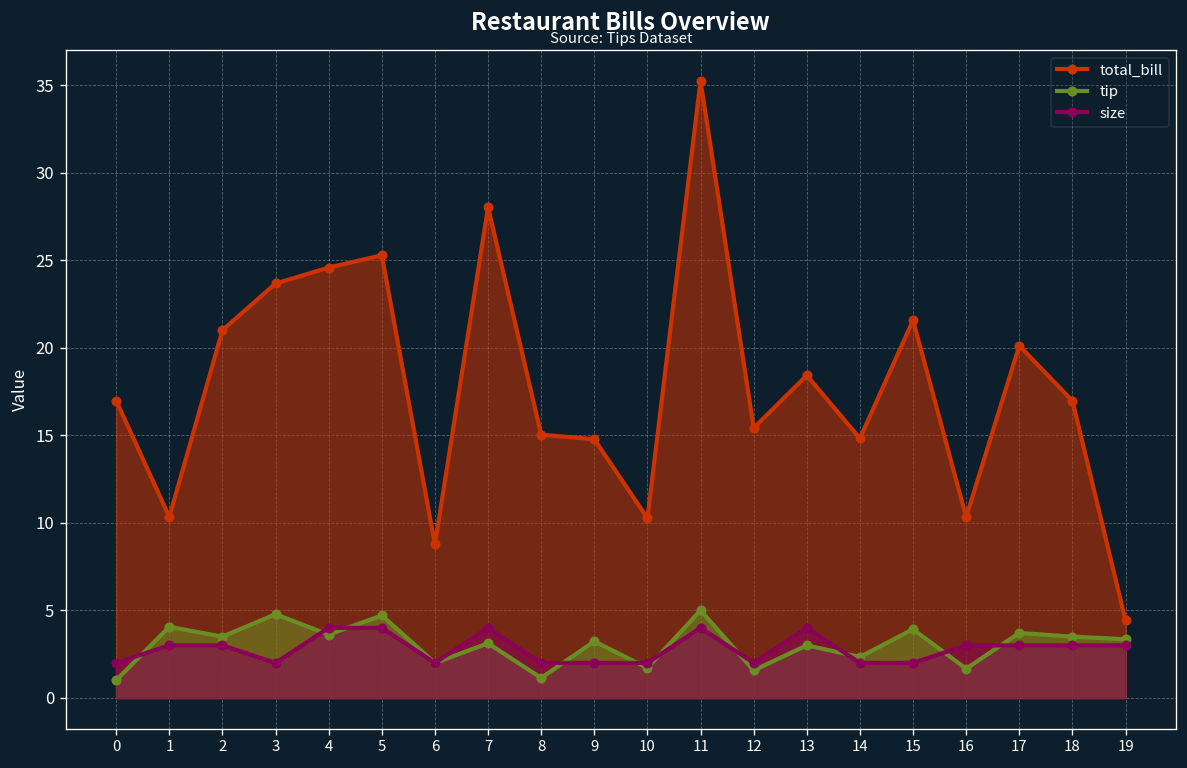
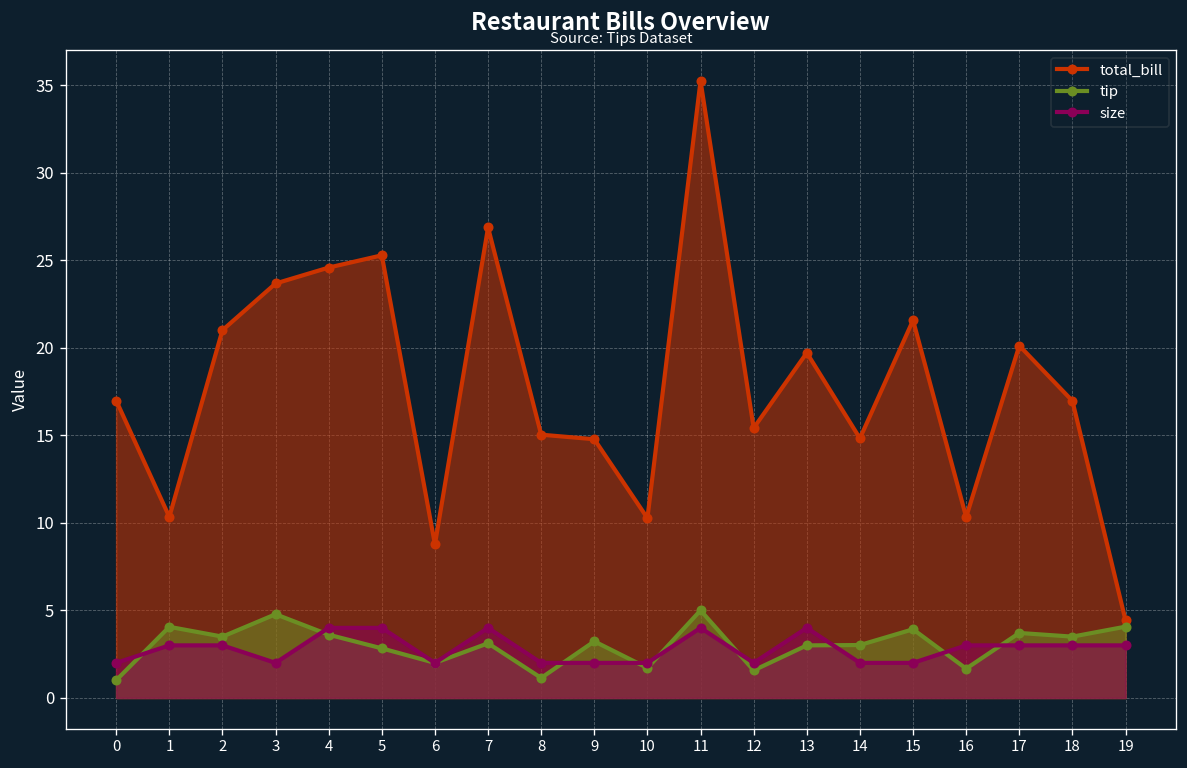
tip, 5: 4.7 -> 2.8
total_bill, 7: 28.0 -> 26.9
total_bill, 13: 18.4 -> 19.7
tip, 14: 2.3 -> 3.0
tip, 19: 3.4 -> 4.1
